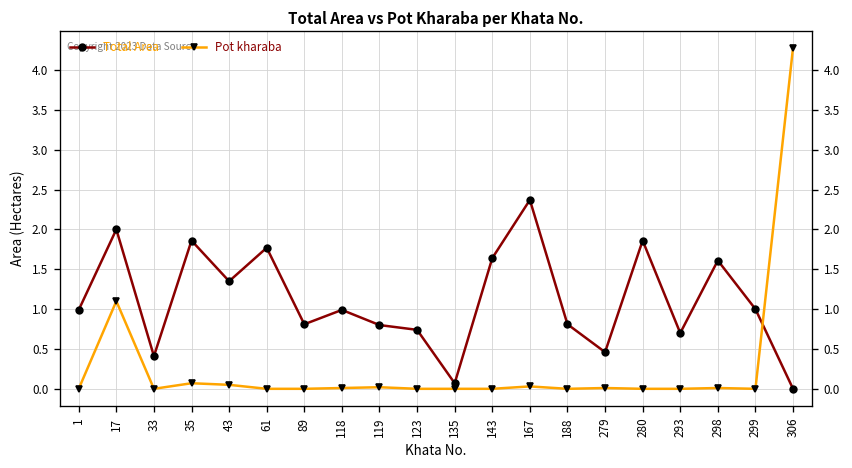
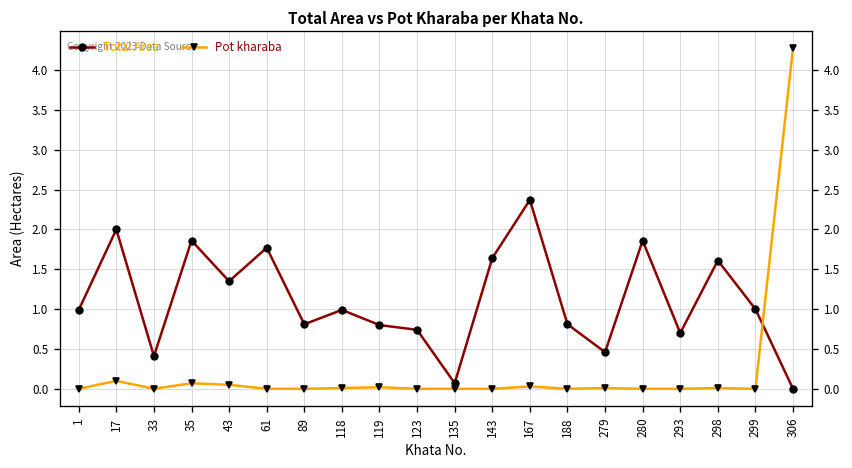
Pot kharaba, 17: 1.1 -> 0.1
